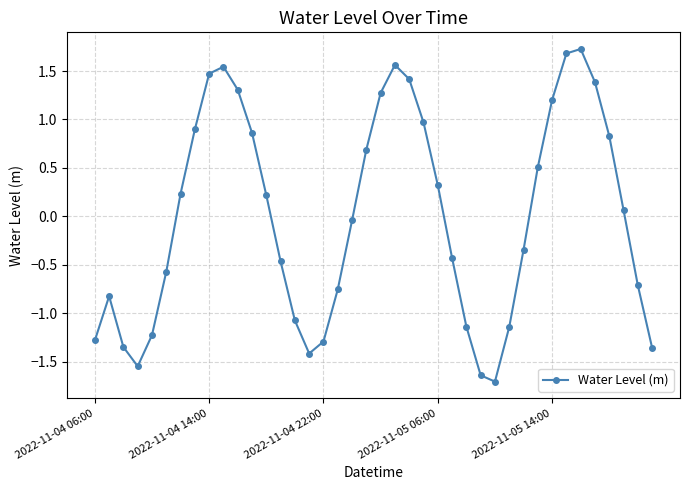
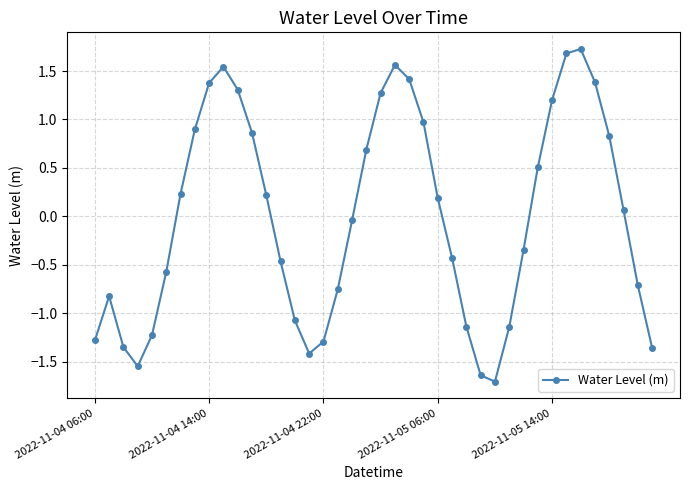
2022-11-04 14:00: 1.5 -> 1.4
2022-11-05 06:00: 0.3 -> 0.2
